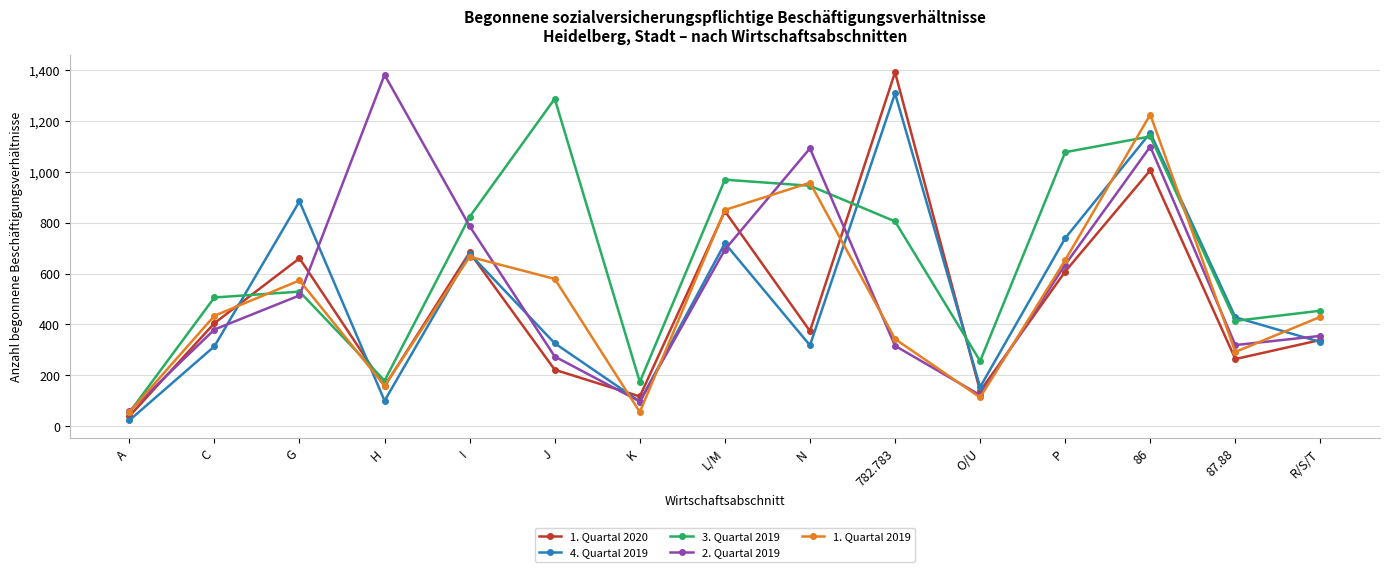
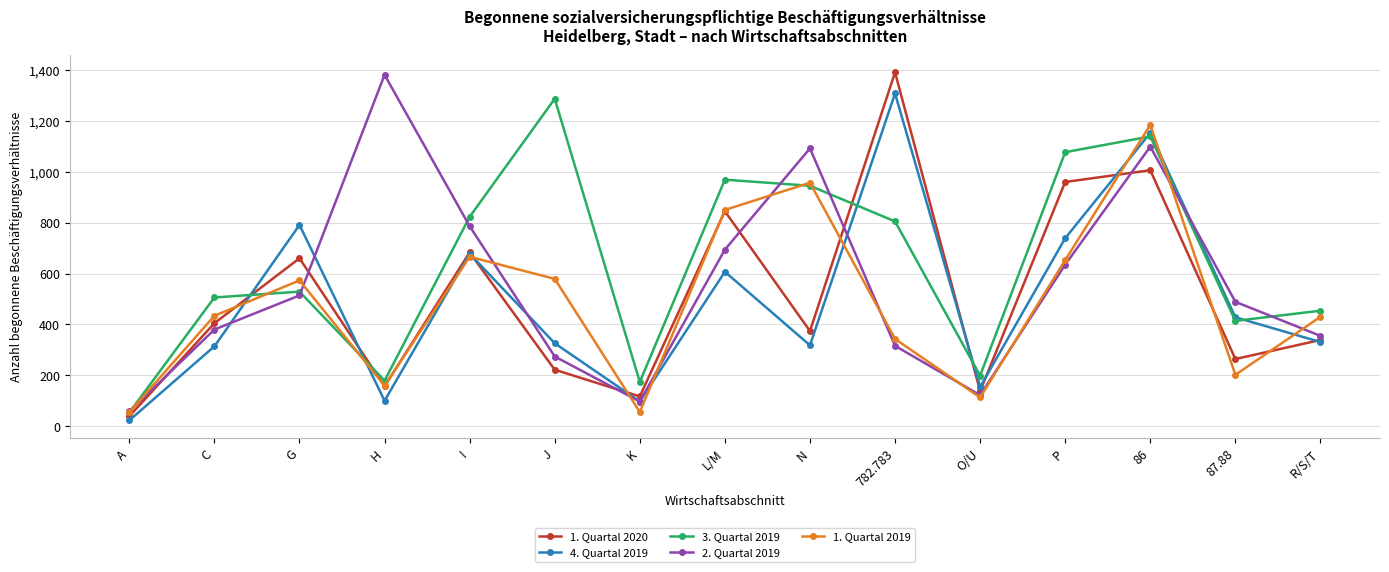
4. Quartal 2019, G: 880 -> 790
4. Quartal 2019, L/M: 720 -> 610
3. Quartal 2019, O/U: 260 -> 200
1. Quartal 2020, P: 610 -> 960
1. Quartal 2019, 86: 1,230 -> 1,180
2. Quartal 2019, 87.88: 320 -> 490
1. Quartal 2019, 87.88: 290 -> 200
